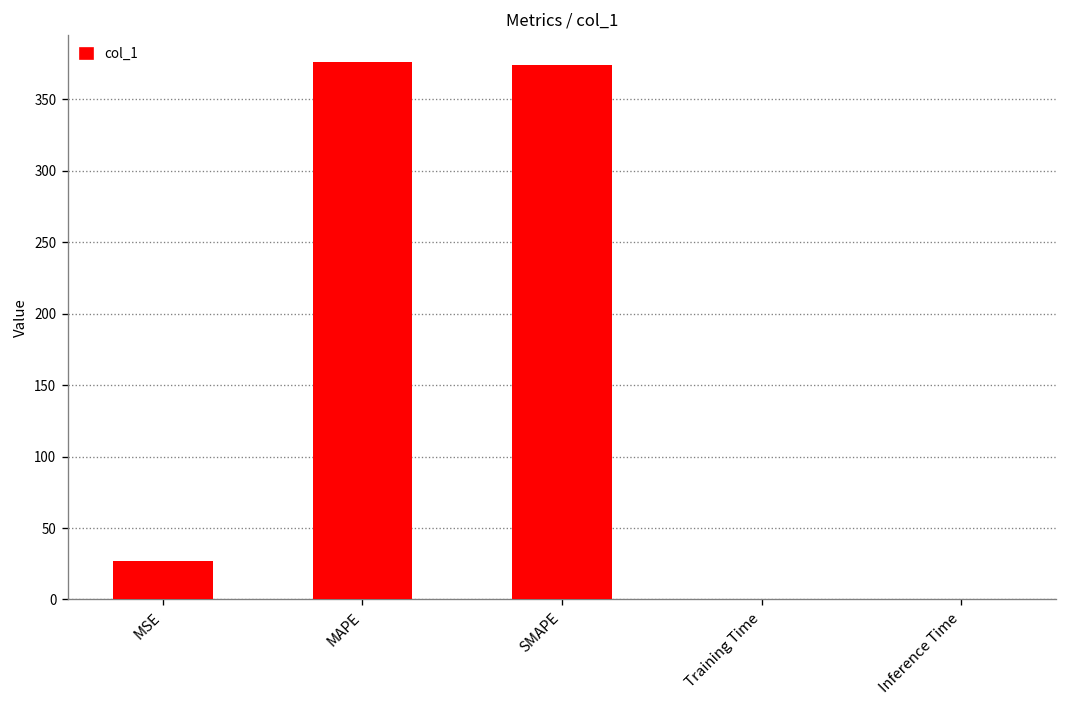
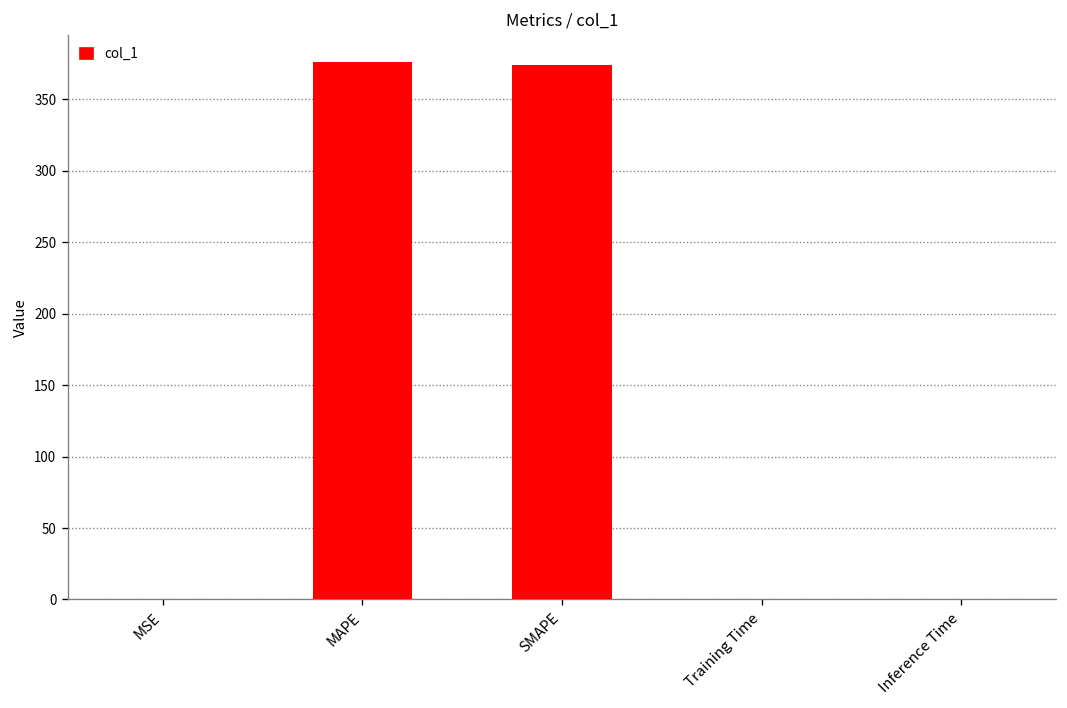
MSE: 27 -> 0
